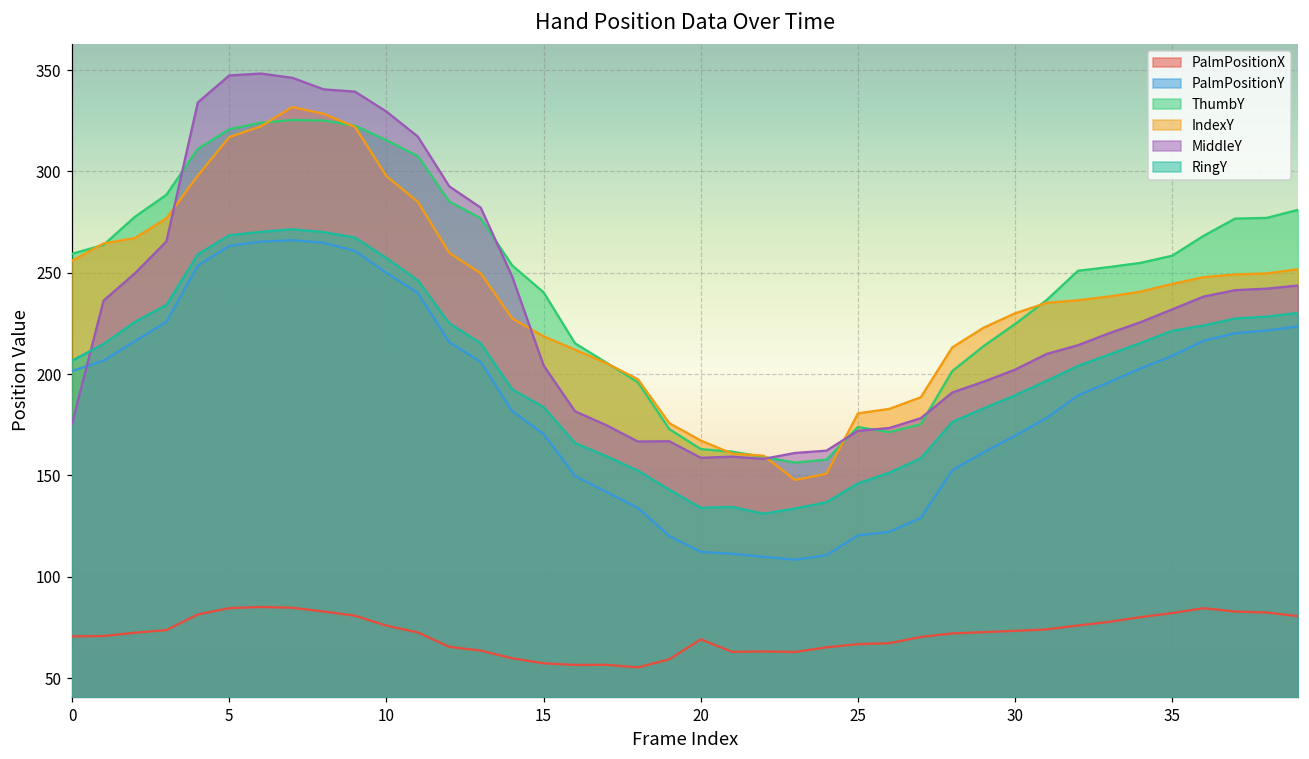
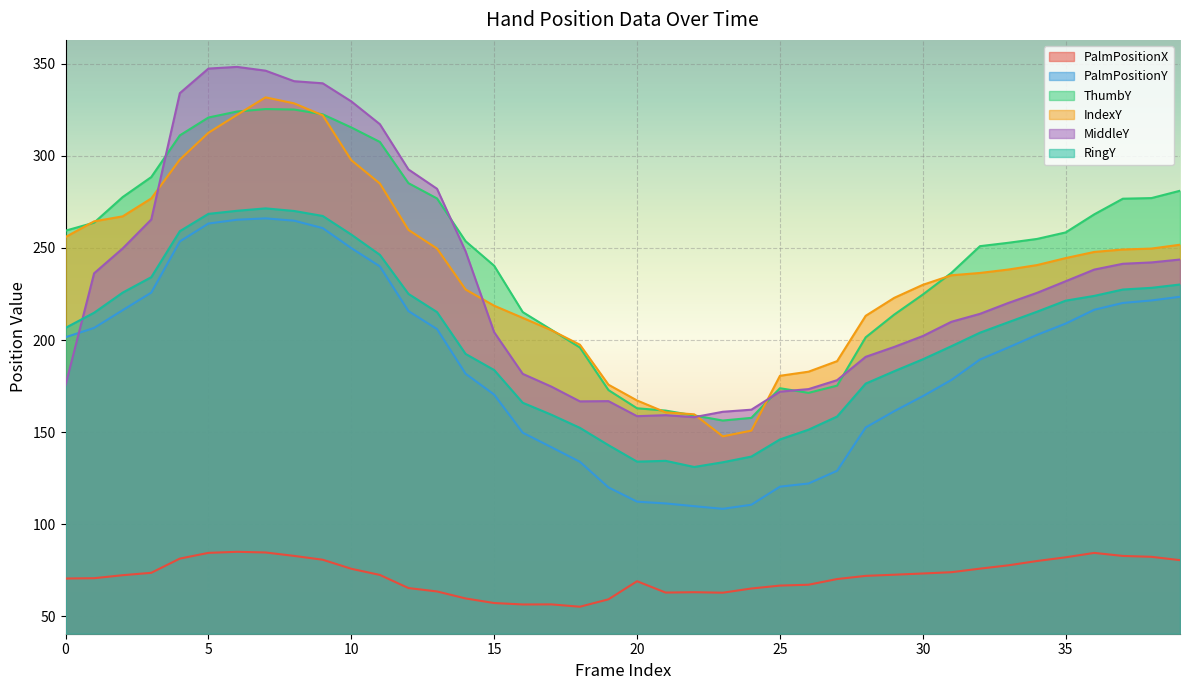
IndexY, 5: 317 -> 313
